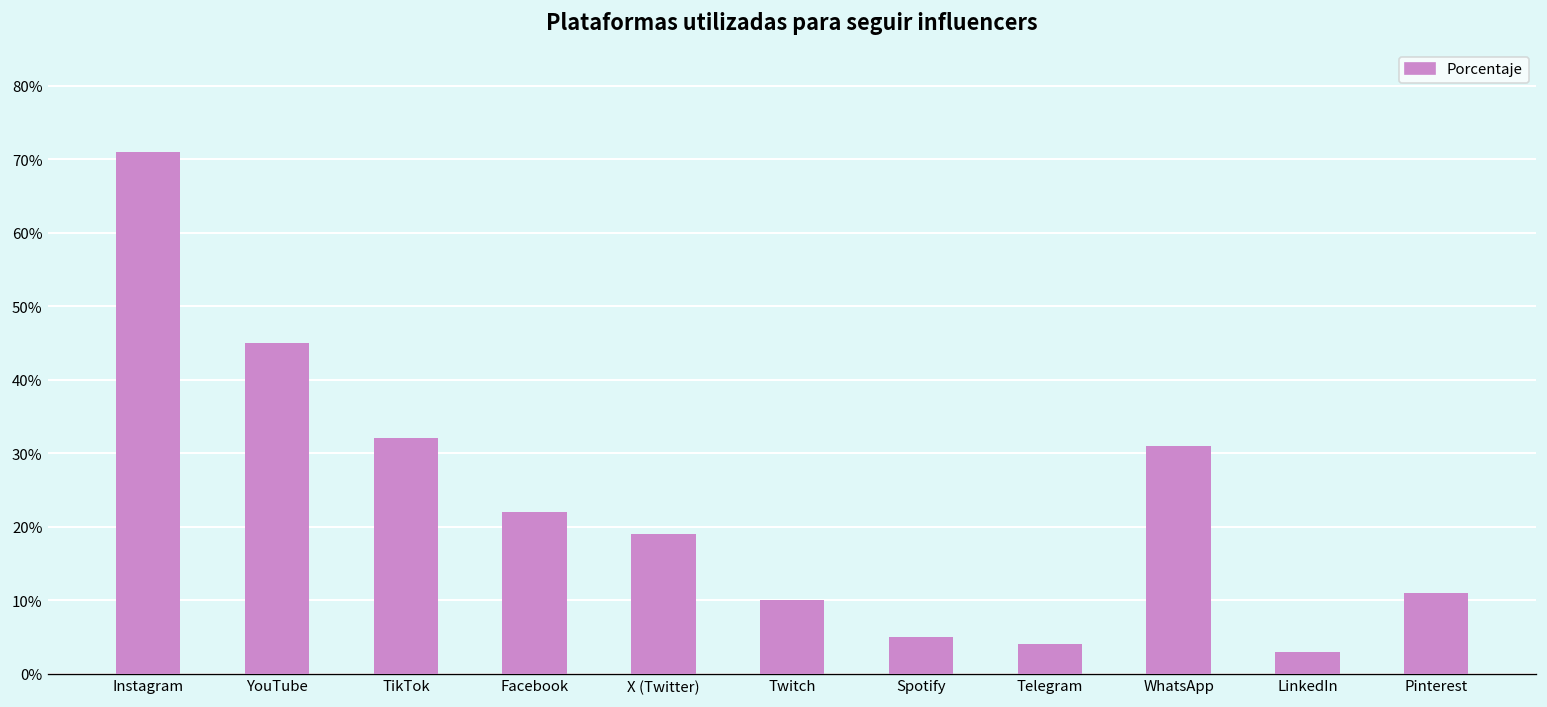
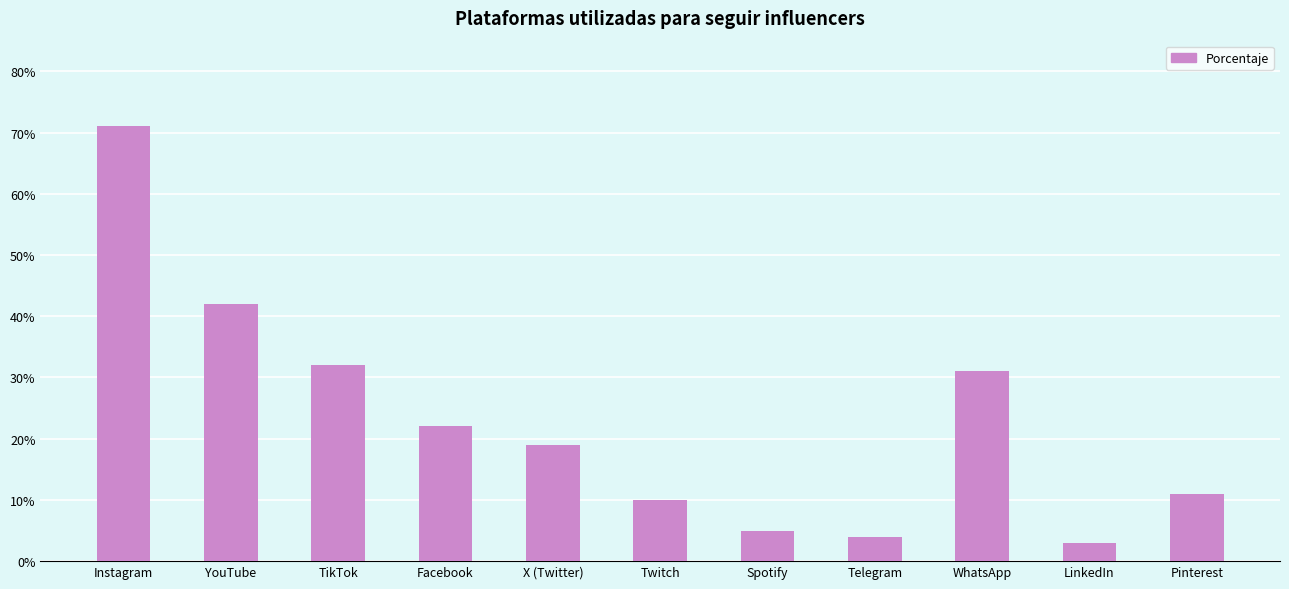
YouTube: 45% -> 42%
